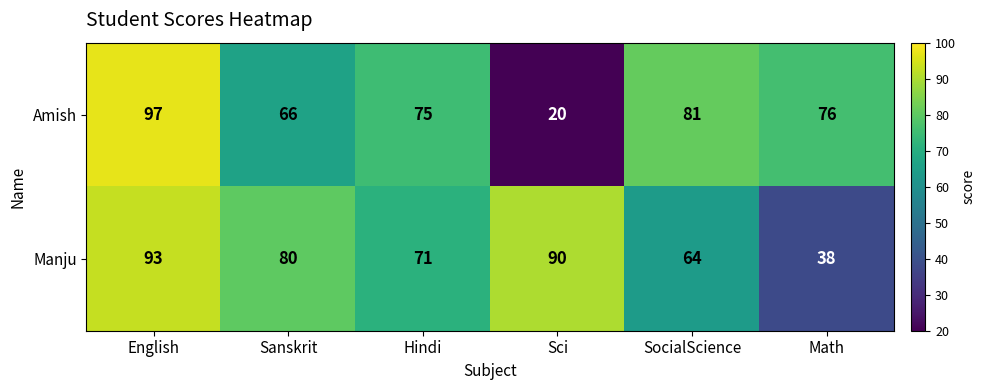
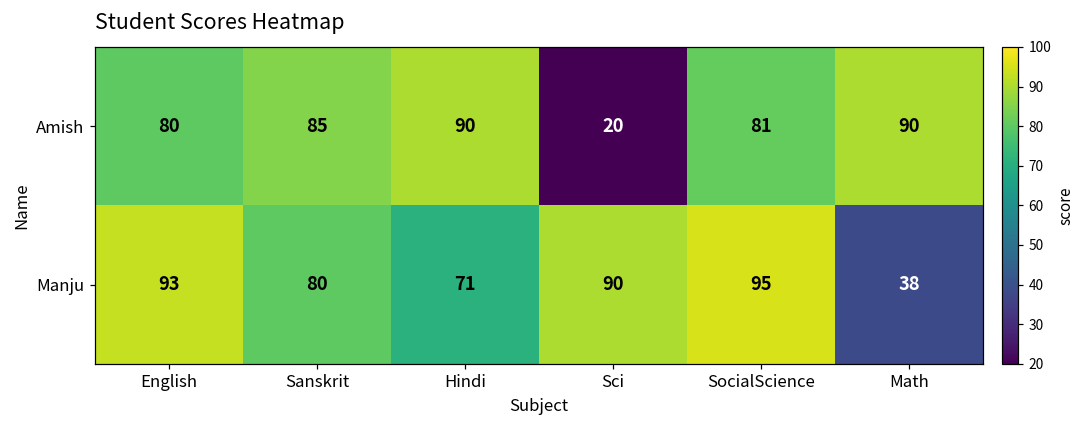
Amish, English: 97 -> 80
Amish, Sanskrit: 66 -> 85
Amish, Hindi: 75 -> 90
Amish, Math: 76 -> 90
Manju, SocialScience: 64 -> 95
